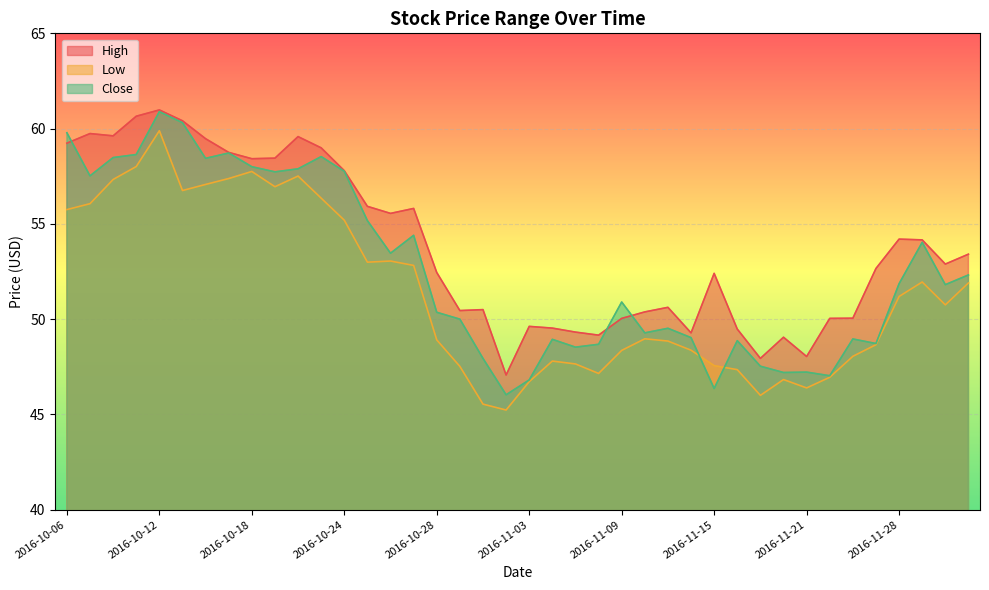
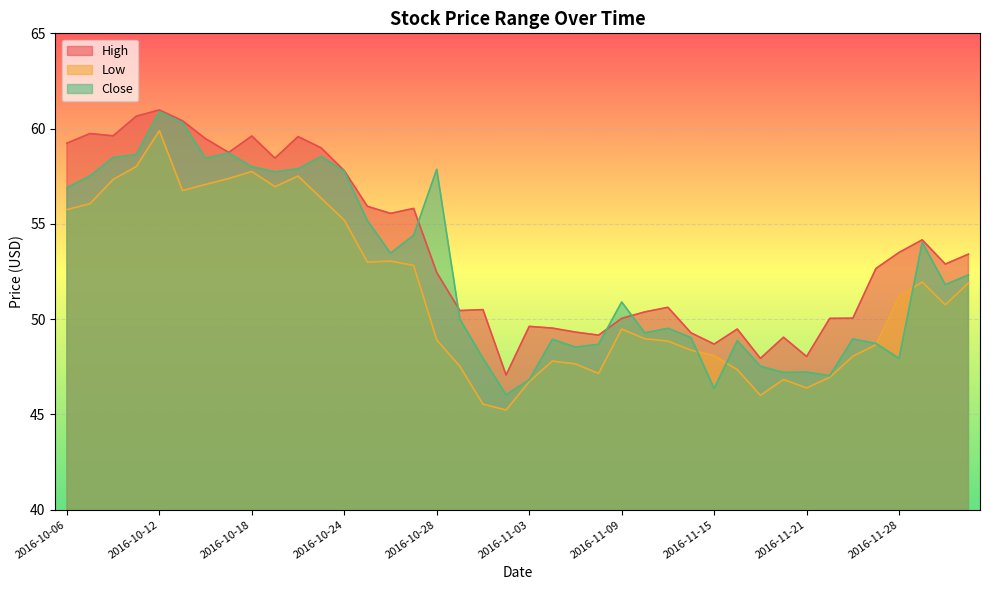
Close, 2016-10-06: 59.8 -> 56.9
High, 2016-10-18: 58.4 -> 59.6
Close, 2016-10-28: 50.4 -> 57.9
Low, 2016-11-09: 48.4 -> 49.5
High, 2016-11-15: 52.4 -> 48.7
Low, 2016-11-15: 47.6 -> 48.1
High, 2016-11-28: 54.2 -> 53.5
Close, 2016-11-28: 51.9 -> 47.9
